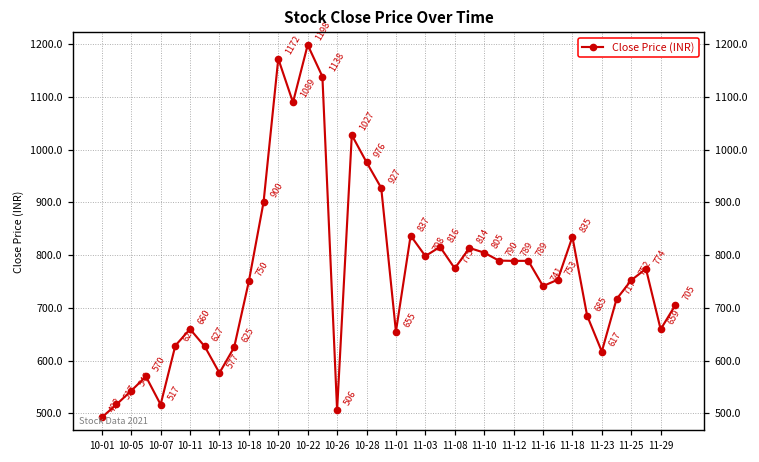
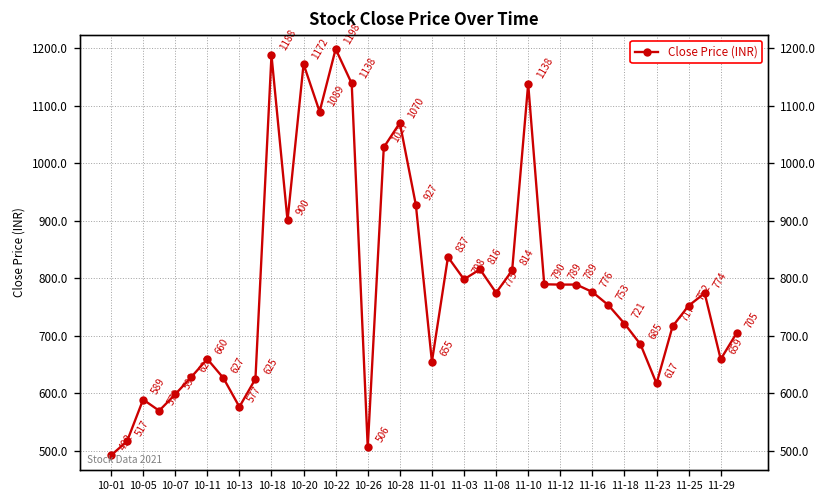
10-05: 543 -> 589
10-07: 517 -> 598
10-18: 750 -> 1188
10-28: 976 -> 1070
11-10: 805 -> 1138
11-16: 741 -> 776
11-18: 835 -> 721
